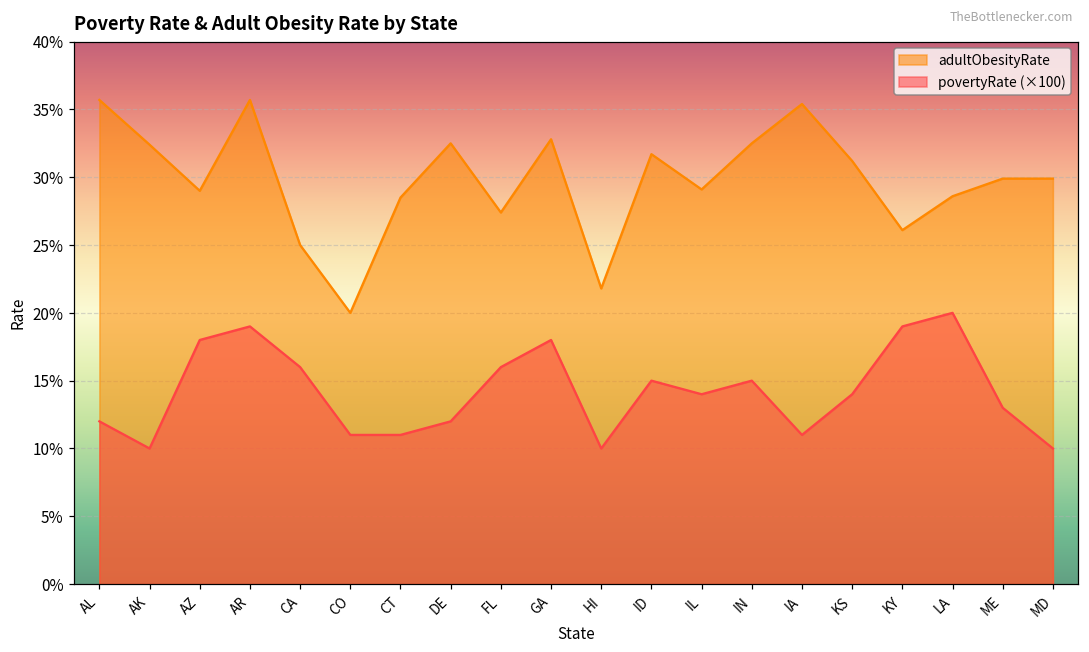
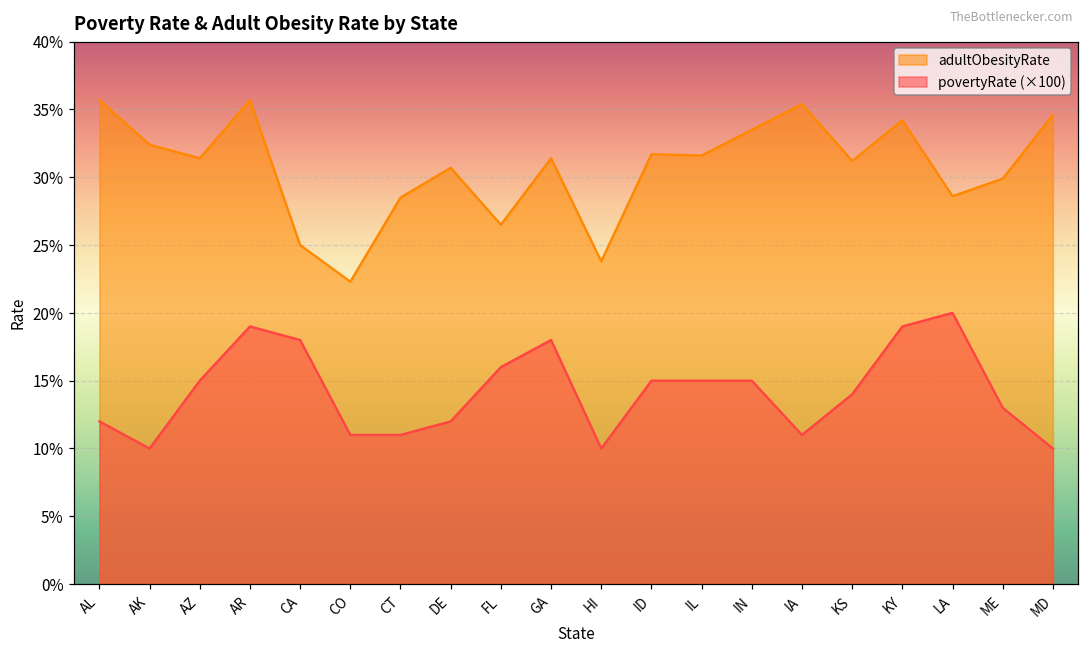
adultObesityRate, AZ: 29.0% -> 31.4%
povertyRate (×100), AZ: 18.0% -> 15.0%
povertyRate (×100), CA: 16.0% -> 18.0%
adultObesityRate, CO: 20.0% -> 22.3%
adultObesityRate, DE: 32.5% -> 30.7%
adultObesityRate, FL: 27.4% -> 26.5%
adultObesityRate, GA: 32.8% -> 31.4%
adultObesityRate, HI: 21.8% -> 23.8%
adultObesityRate, IL: 29.1% -> 31.6%
povertyRate (×100), IL: 14.0% -> 15.0%
adultObesityRate, IN: 32.5% -> 33.5%
adultObesityRate, KY: 26.1% -> 34.2%
adultObesityRate, MD: 29.9% -> 34.6%
